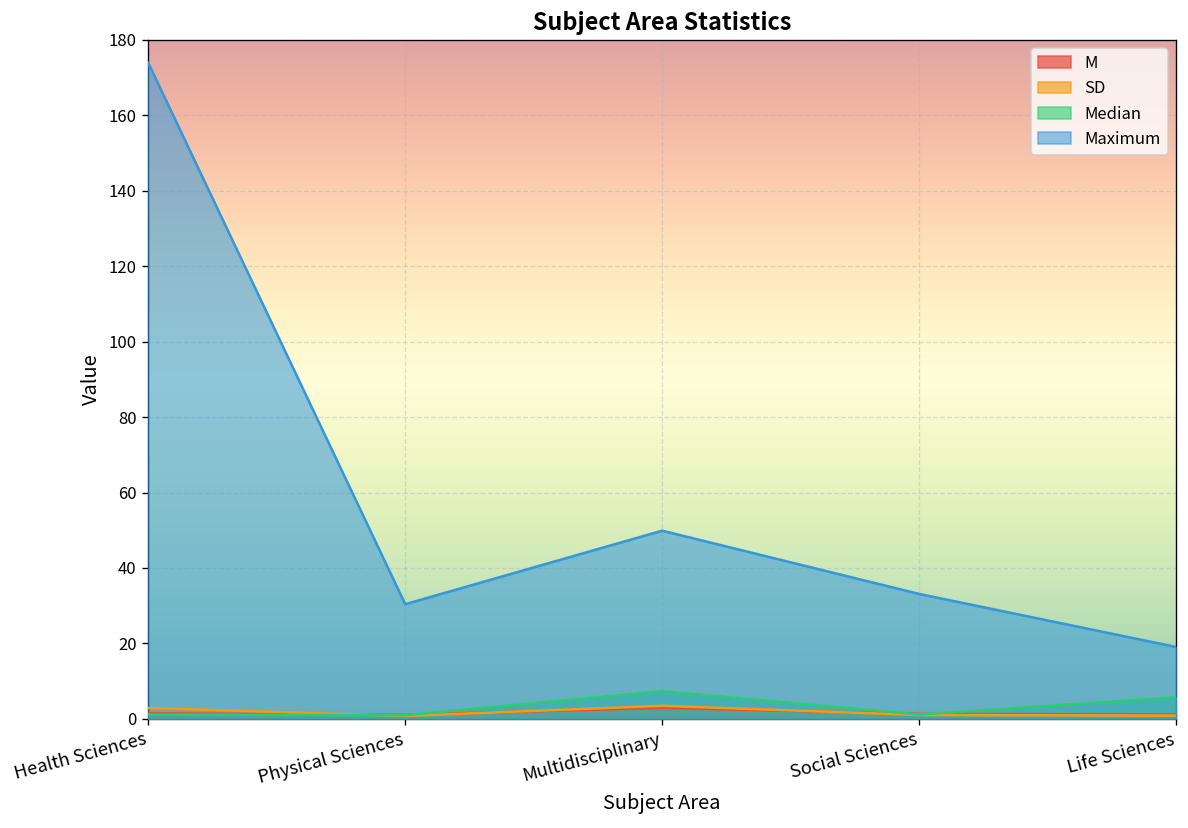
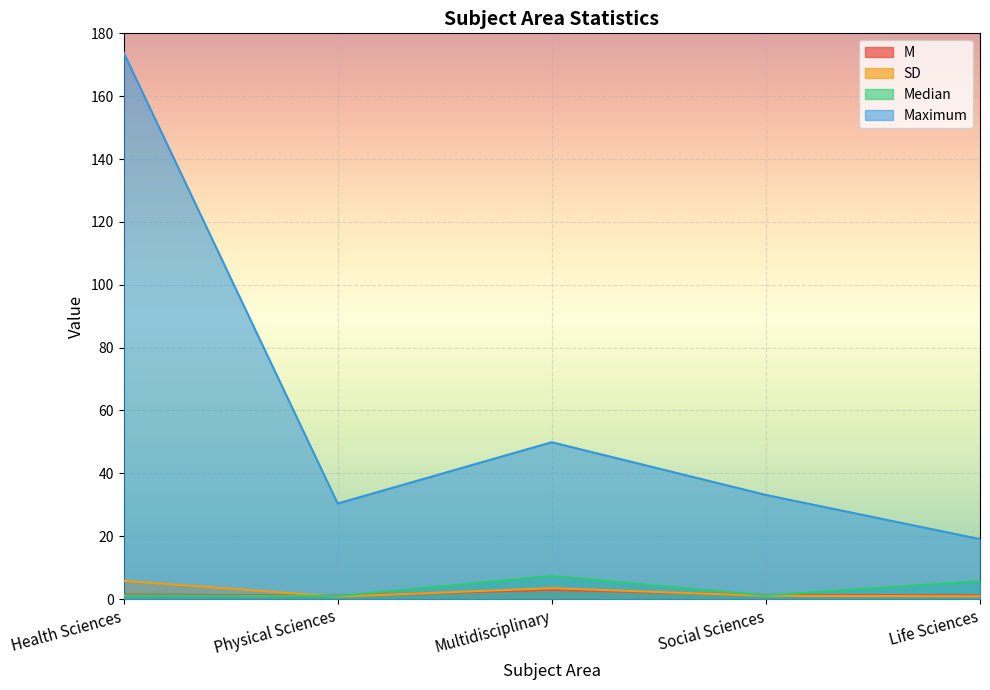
SD, Health Sciences: 3 -> 6
